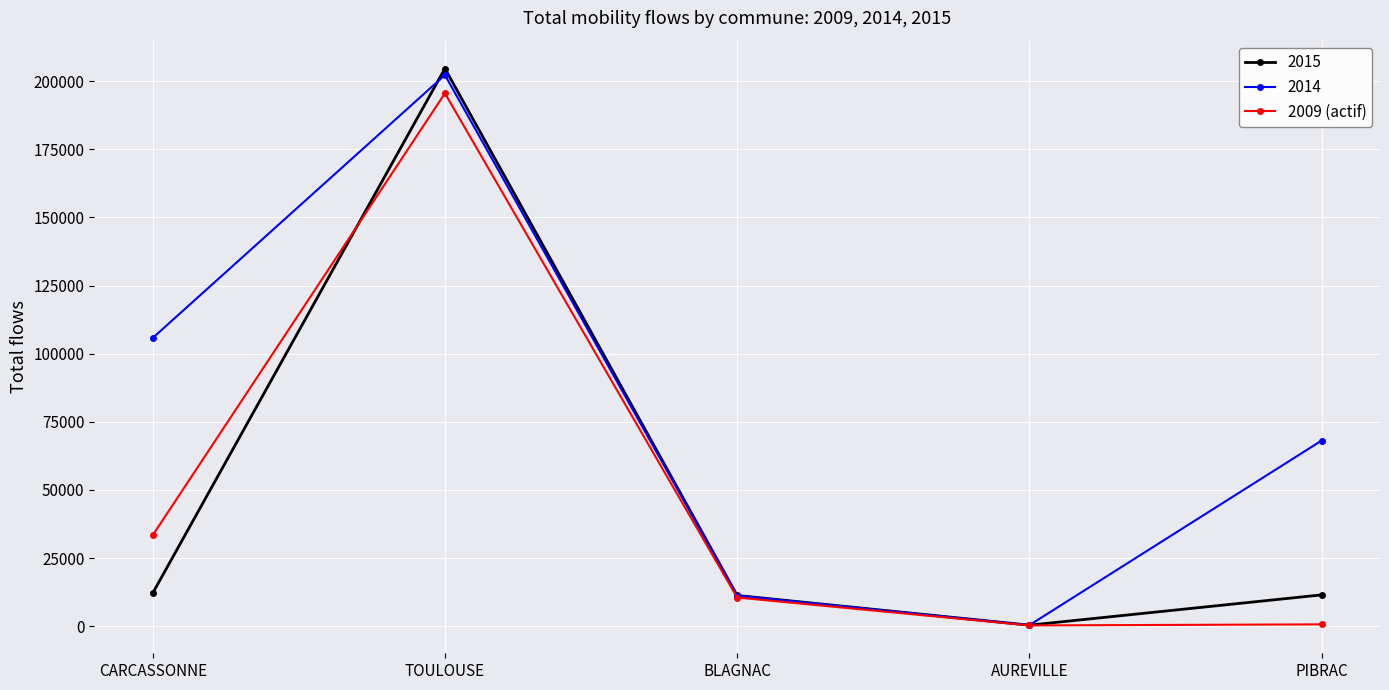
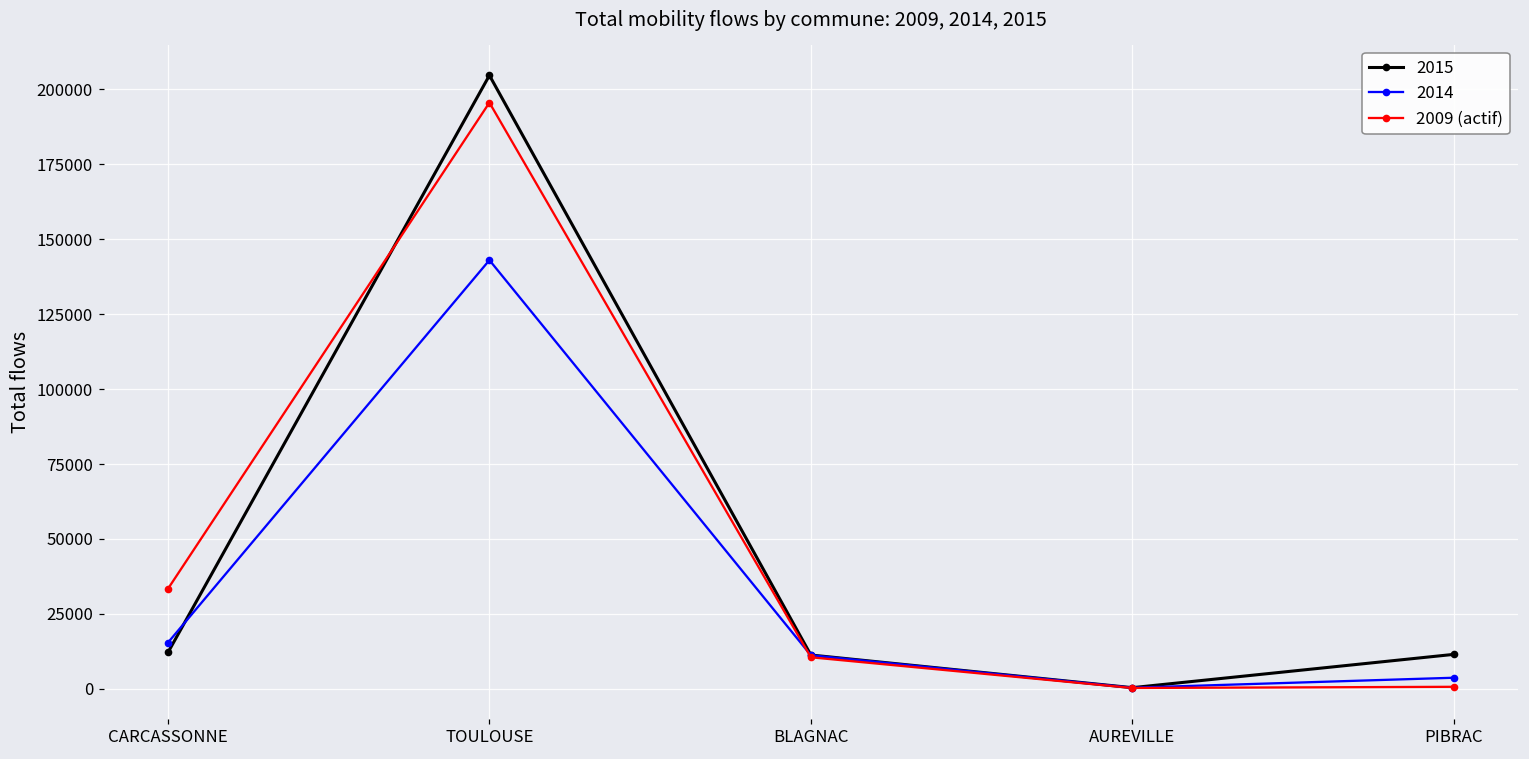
2014, CARCASSONNE: 106000 -> 15000
2014, TOULOUSE: 202000 -> 143000
2014, PIBRAC: 68000 -> 4000
